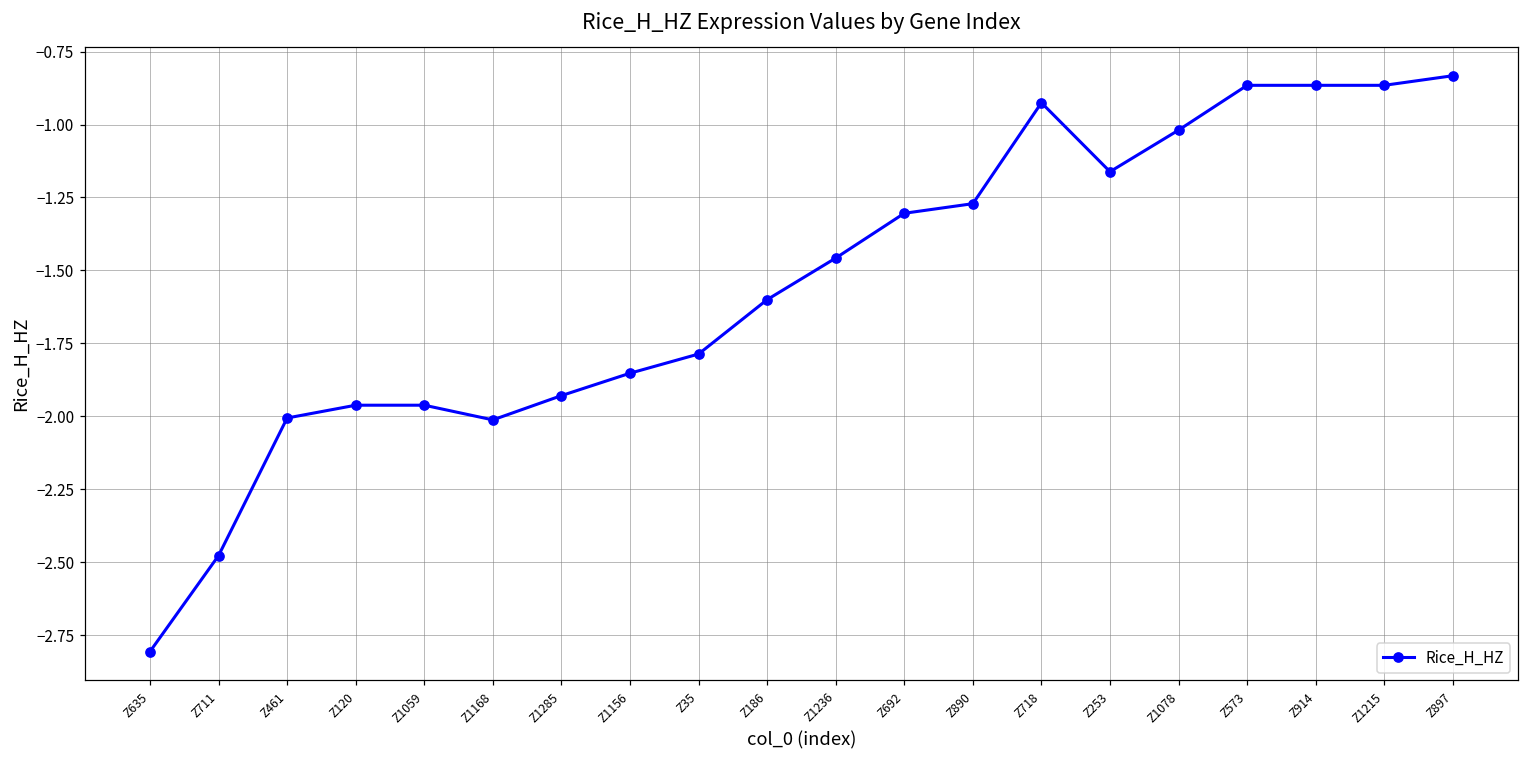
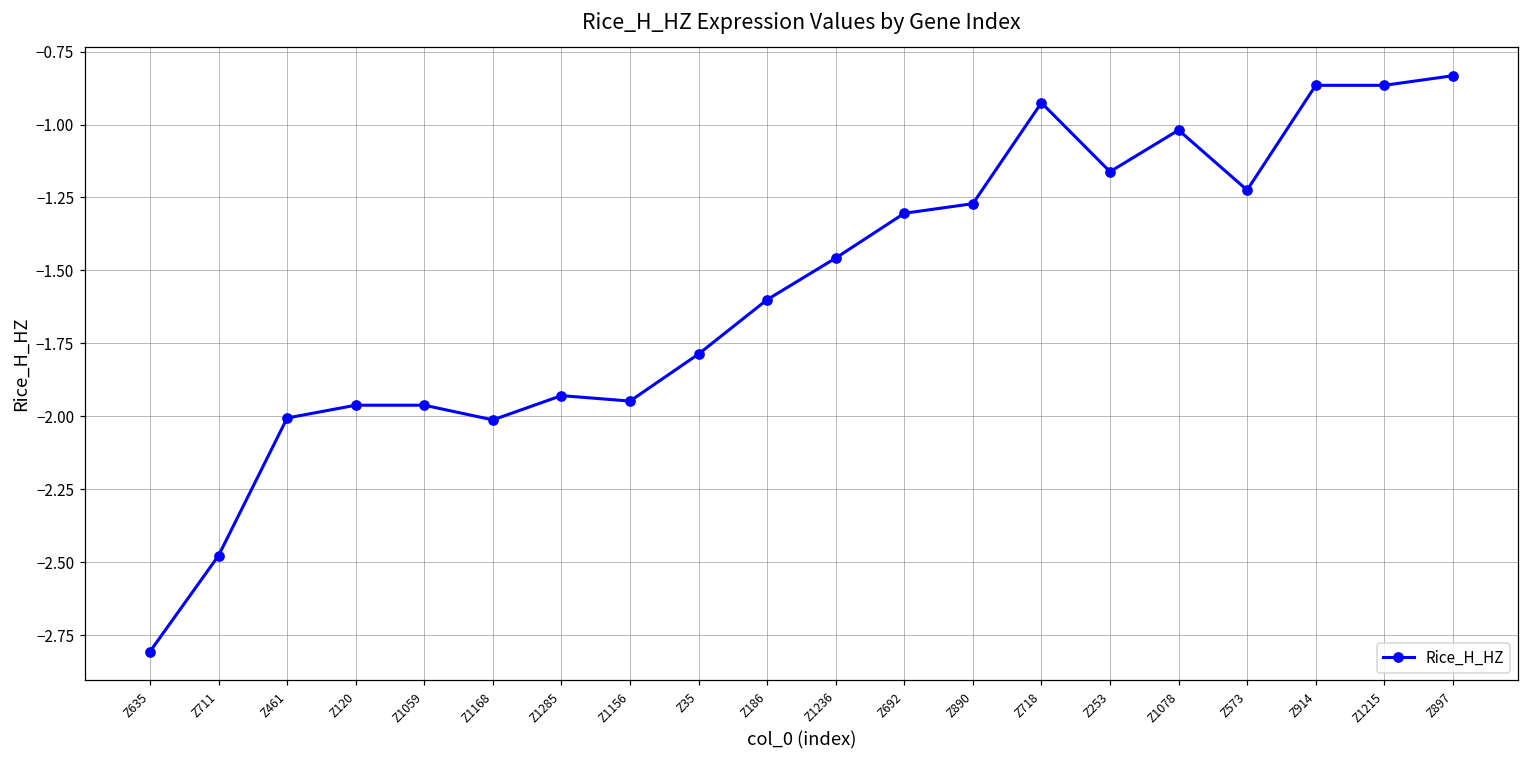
Z1156: -1.85 -> -1.95
Z573: -0.87 -> -1.22
